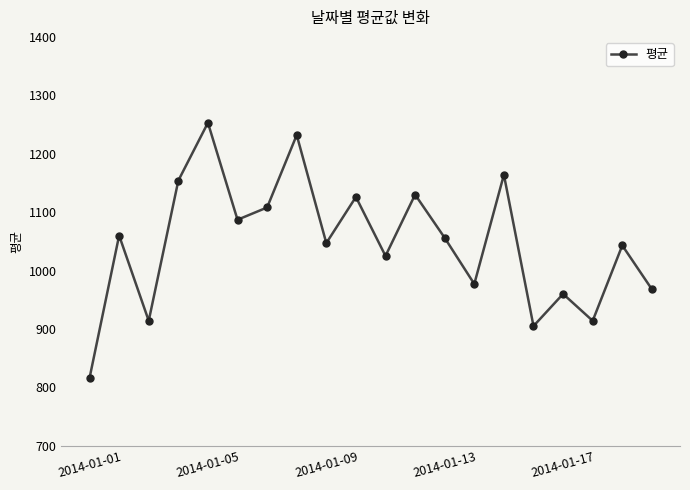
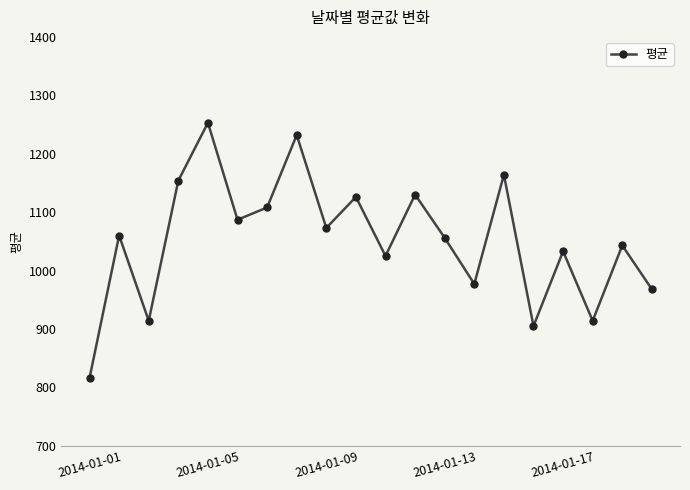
2014-01-09: 1050 -> 1070
2014-01-17: 960 -> 1030
